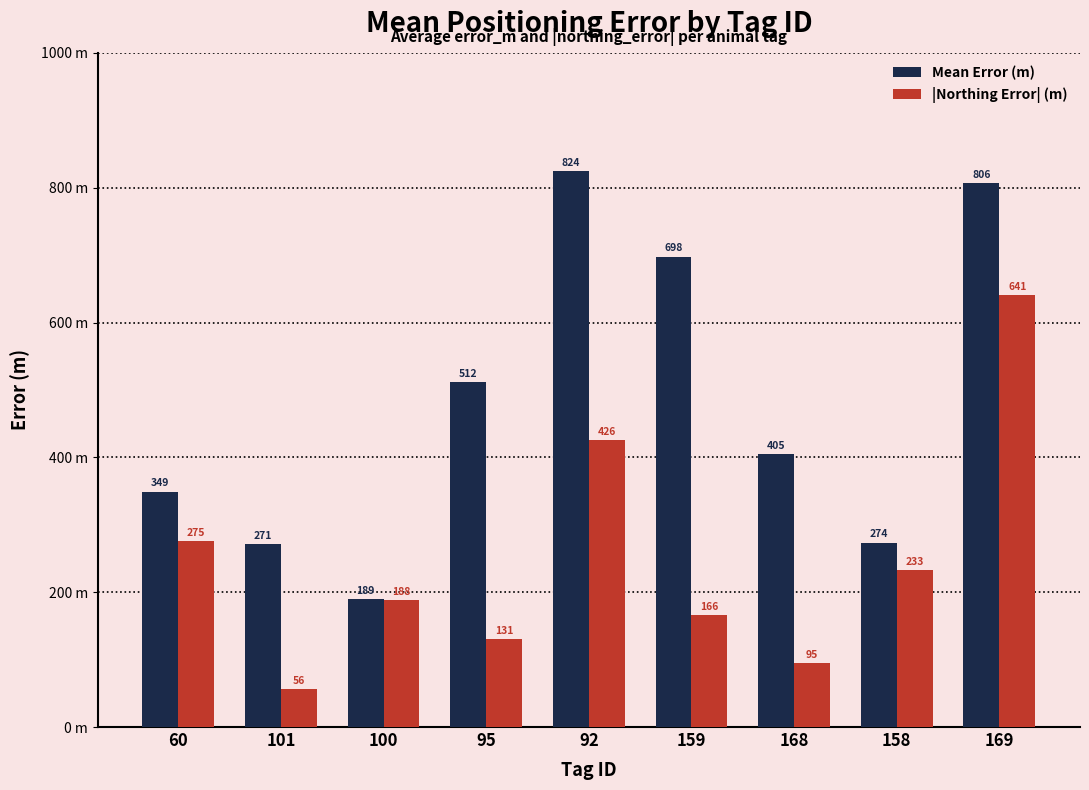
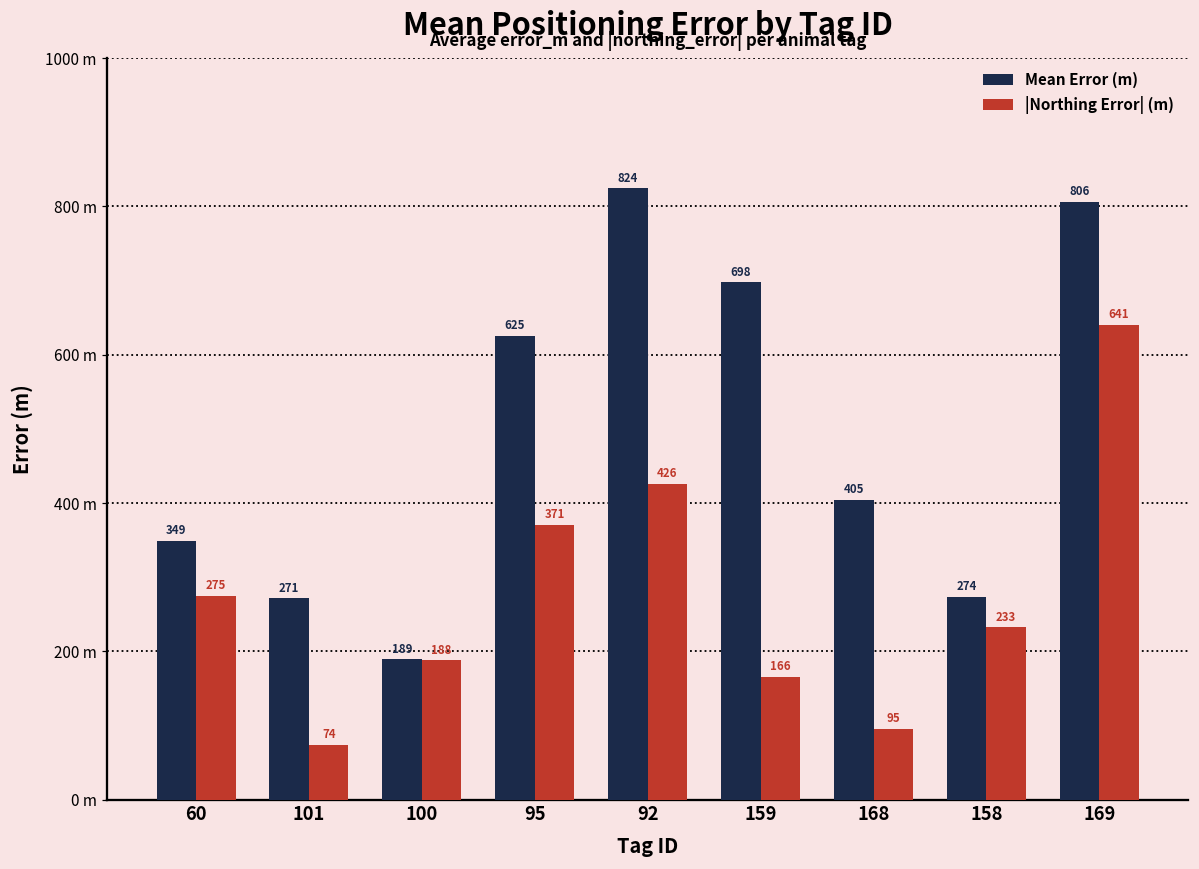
|Northing Error| (m), 101: 56 -> 74
Mean Error (m), 95: 512 -> 625
|Northing Error| (m), 95: 131 -> 371
